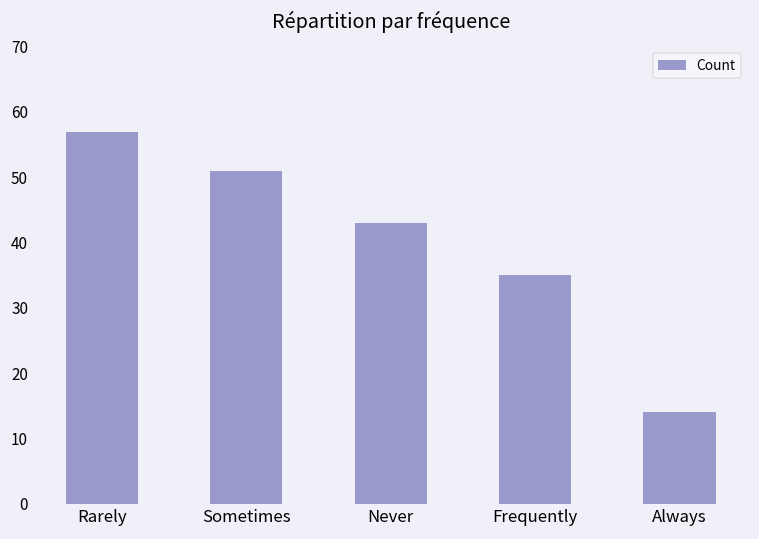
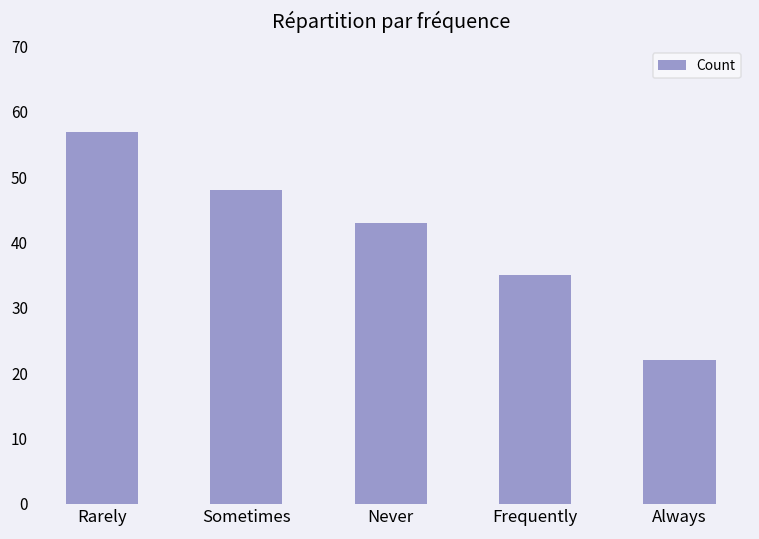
Sometimes: 51 -> 48
Always: 14 -> 22
